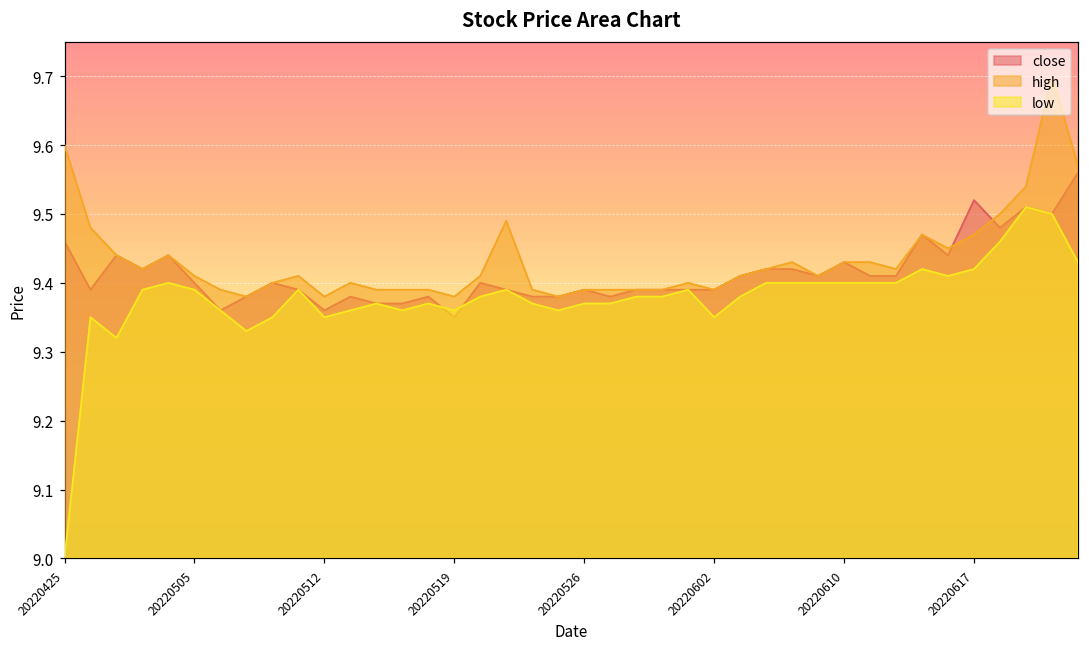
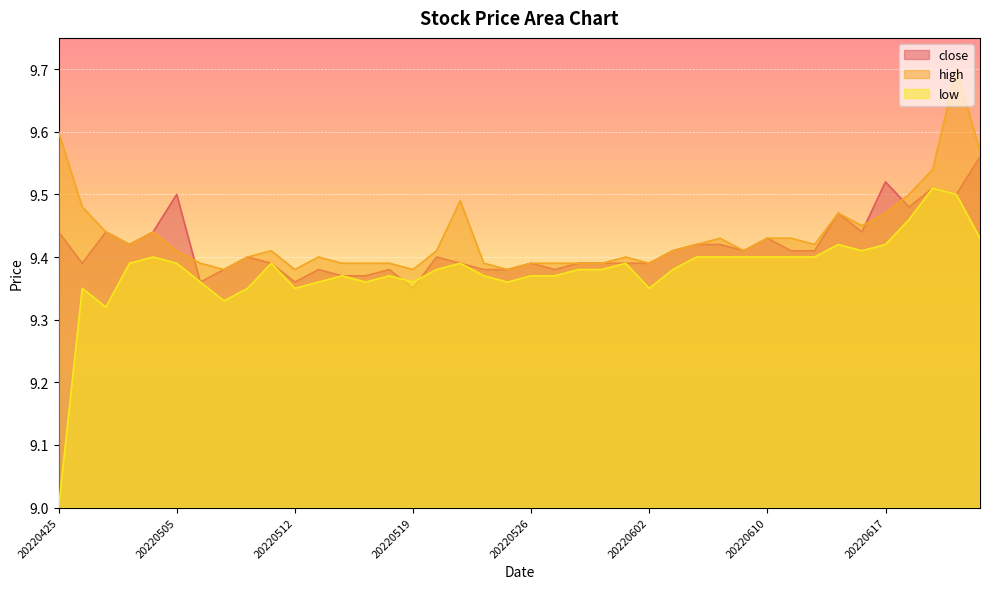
close, 20220425: 9.46 -> 9.44
close, 20220505: 9.4 -> 9.5
